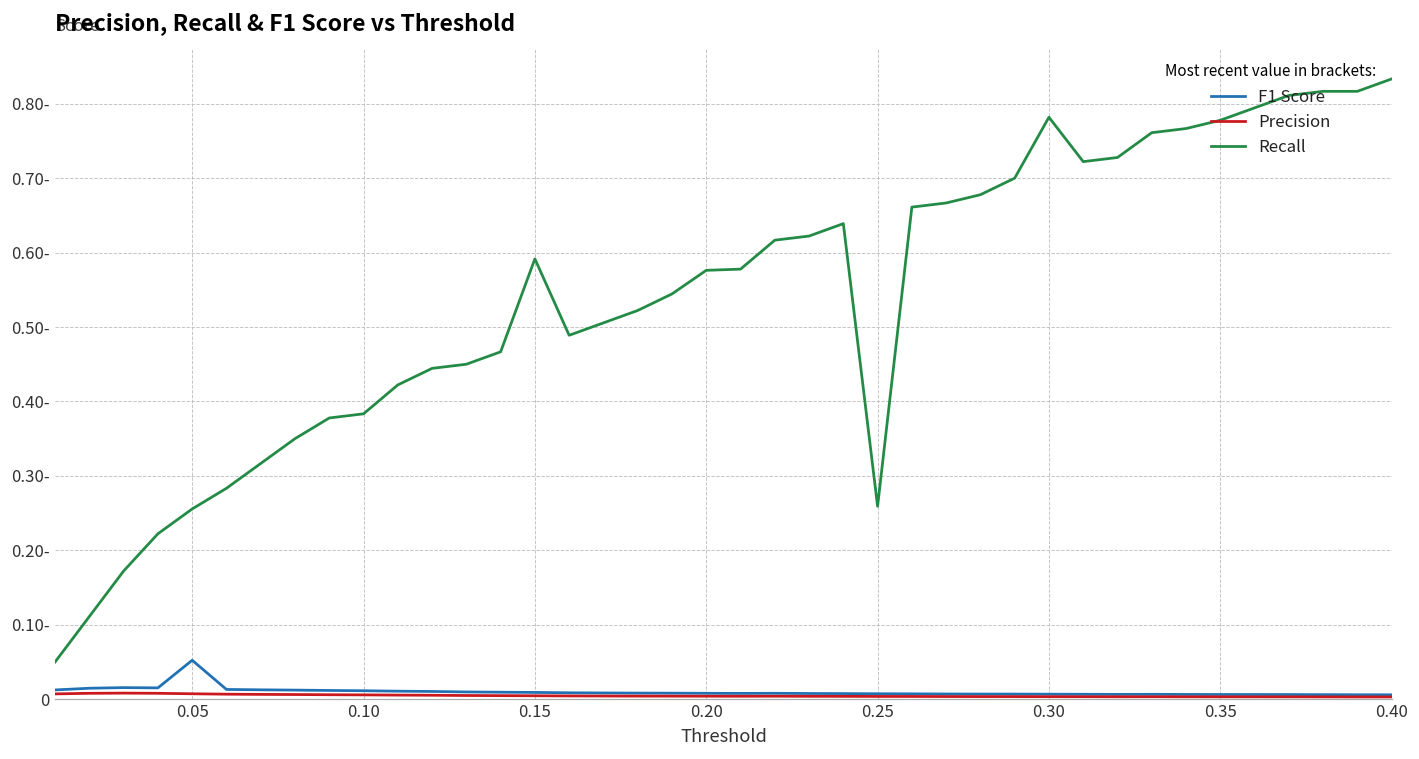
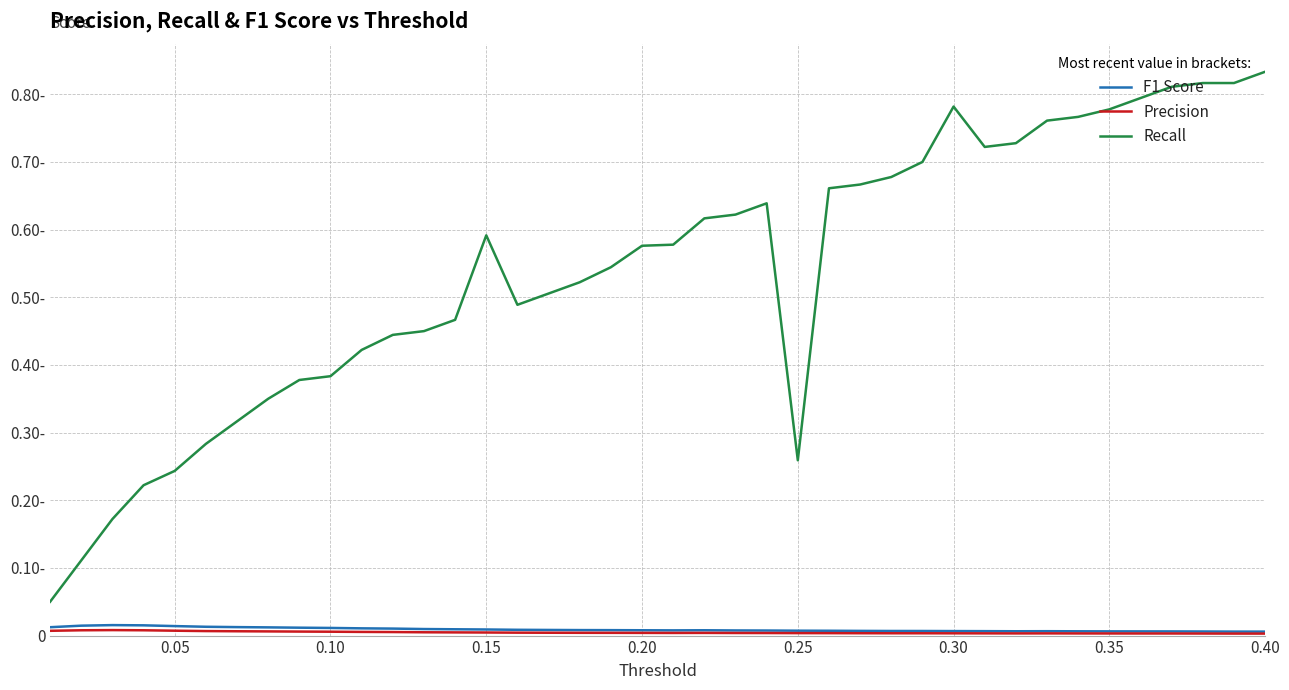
F1 Score, 0.05: 0.05- -> 0.01-
Recall, 0.05: 0.26- -> 0.24-
